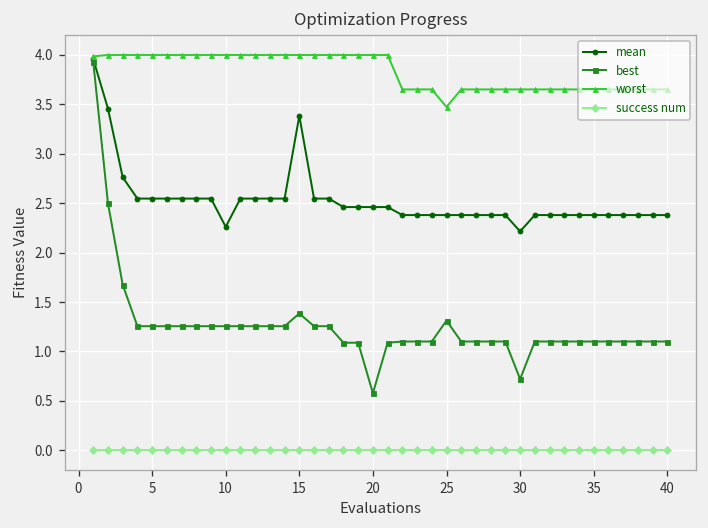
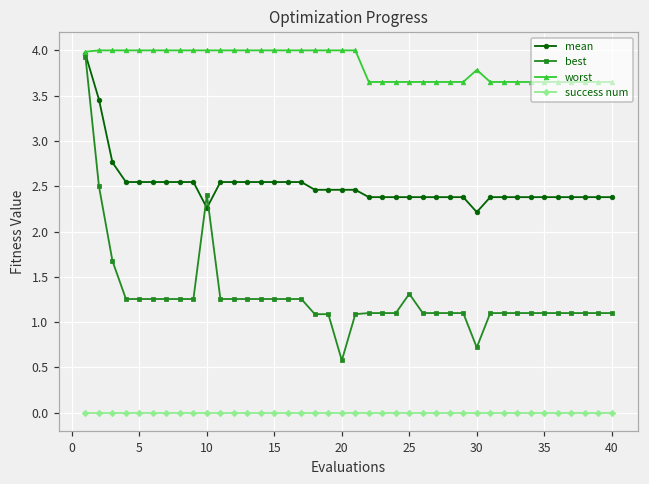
best, 10: 1.3 -> 2.4
mean, 15: 3.4 -> 2.5
best, 15: 1.4 -> 1.3
worst, 25: 3.5 -> 3.7
worst, 30: 3.7 -> 3.8
